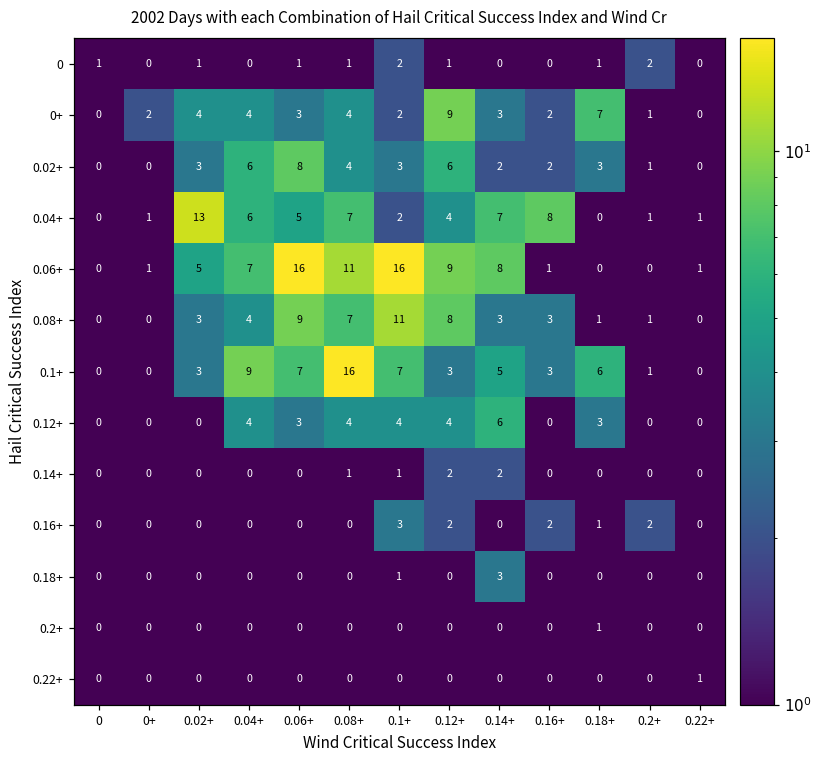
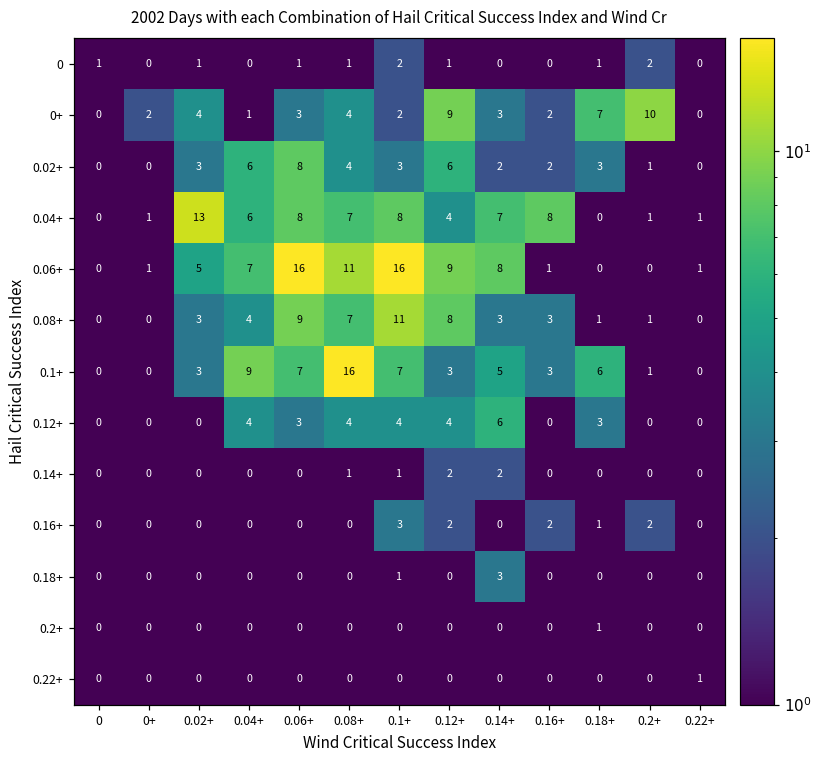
0+, 0.04+: 4 -> 1
0+, 0.2+: 1 -> 10
0.04+, 0.06+: 5 -> 8
0.04+, 0.1+: 2 -> 8
